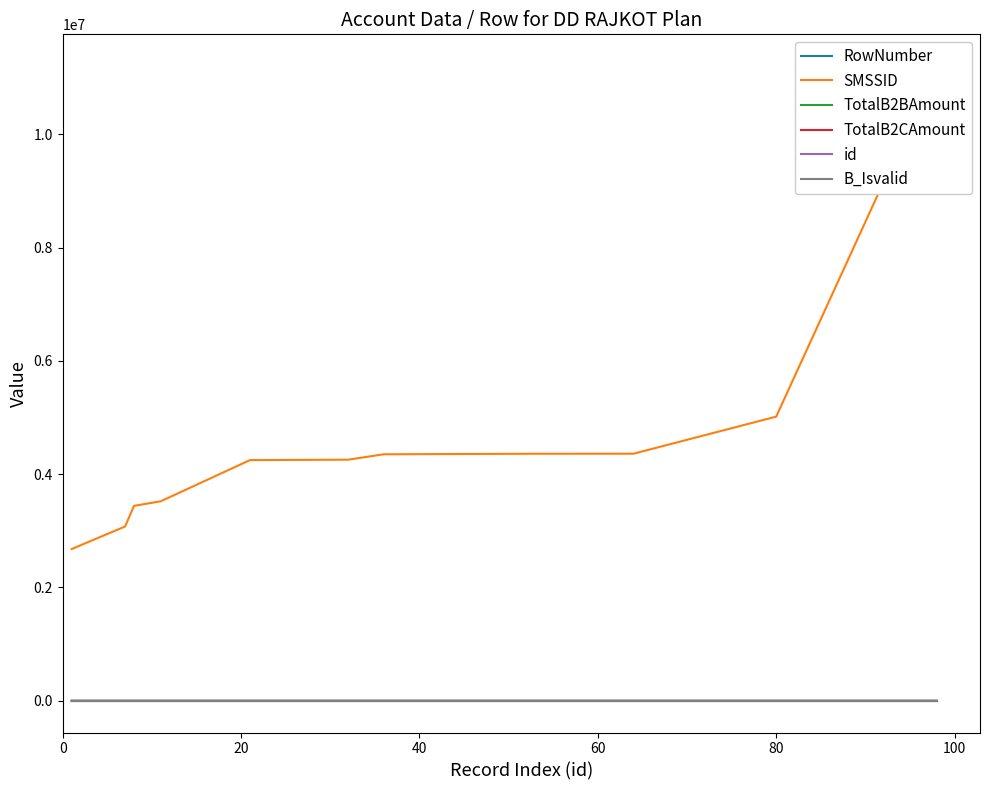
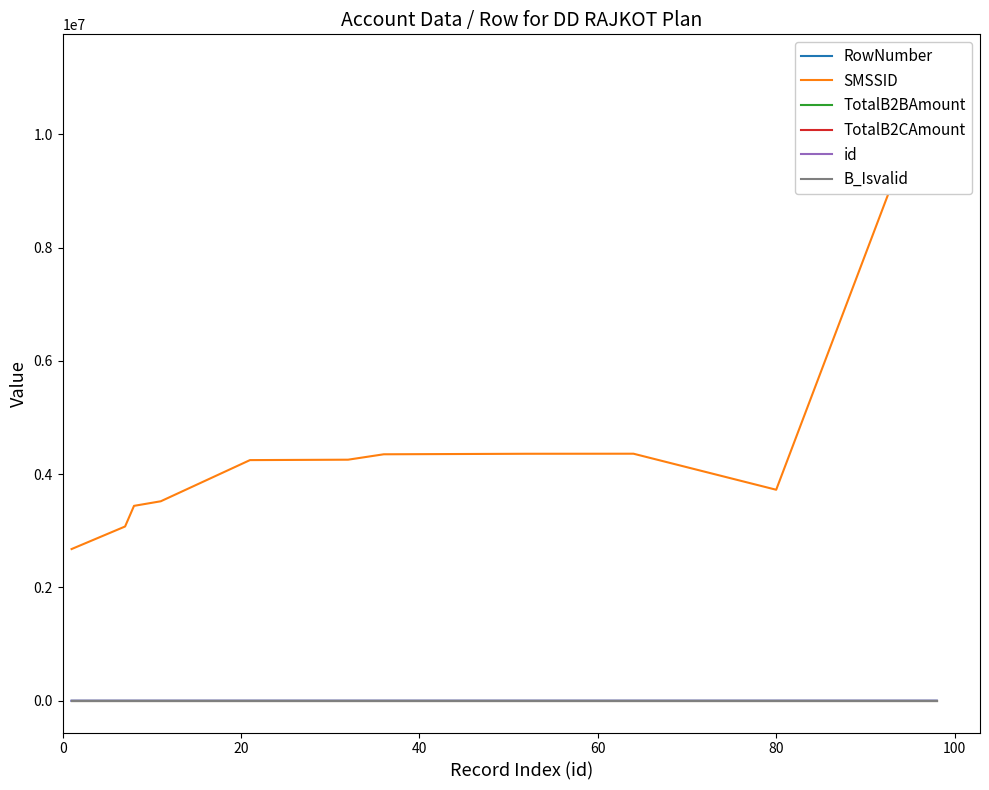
SMSSID, 80: 5000000 -> 3700000
